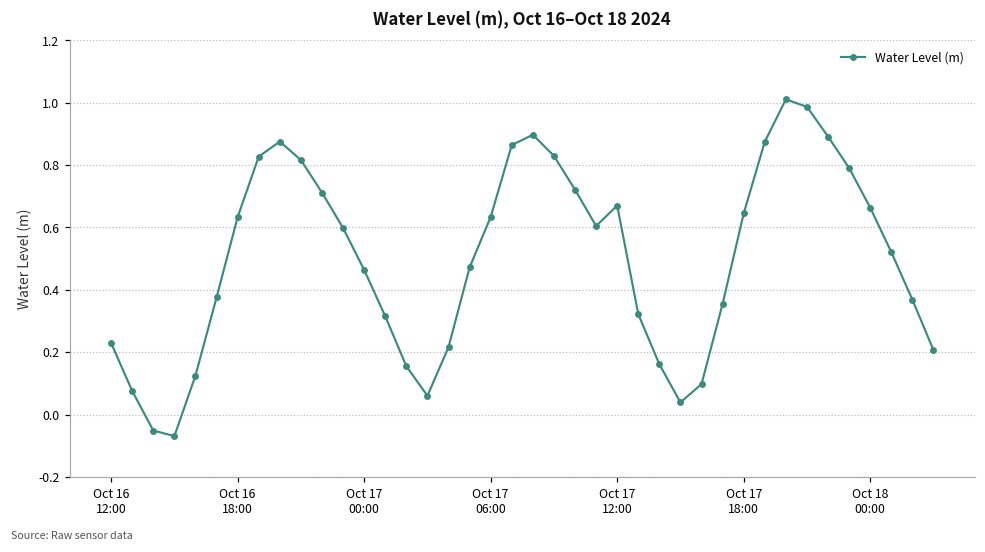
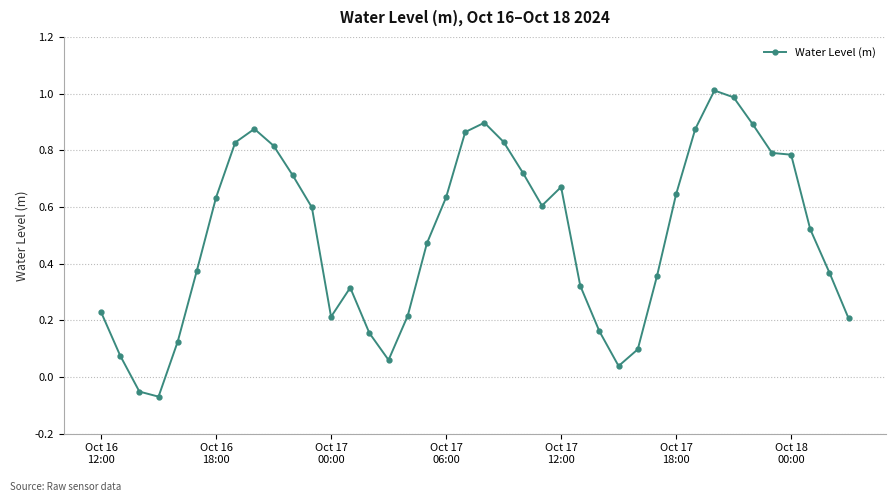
Oct 17 00:00: 0.46 -> 0.21
Oct 18 00:00: 0.66 -> 0.78
